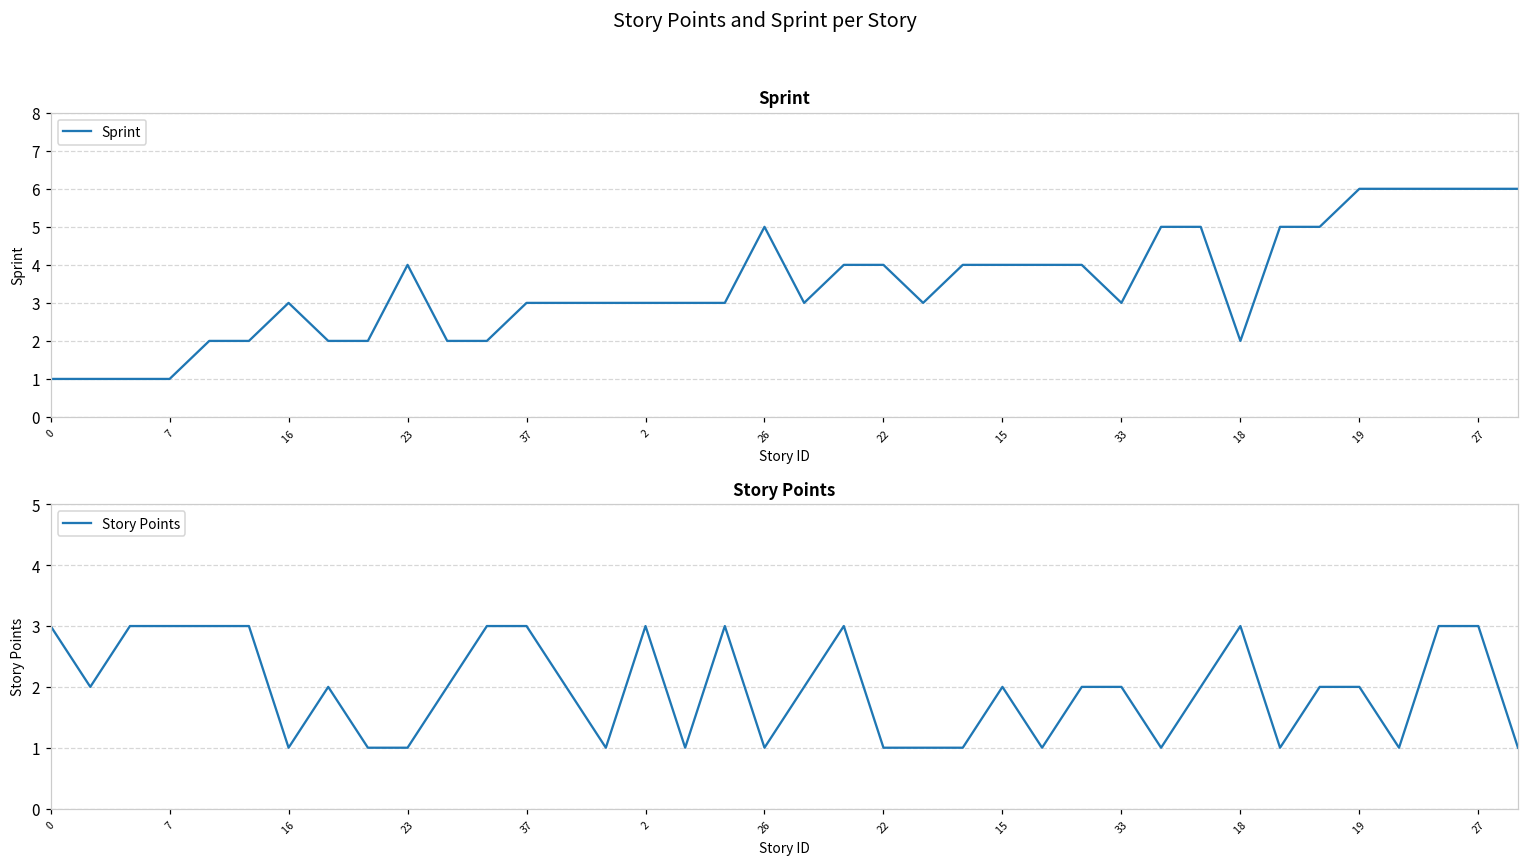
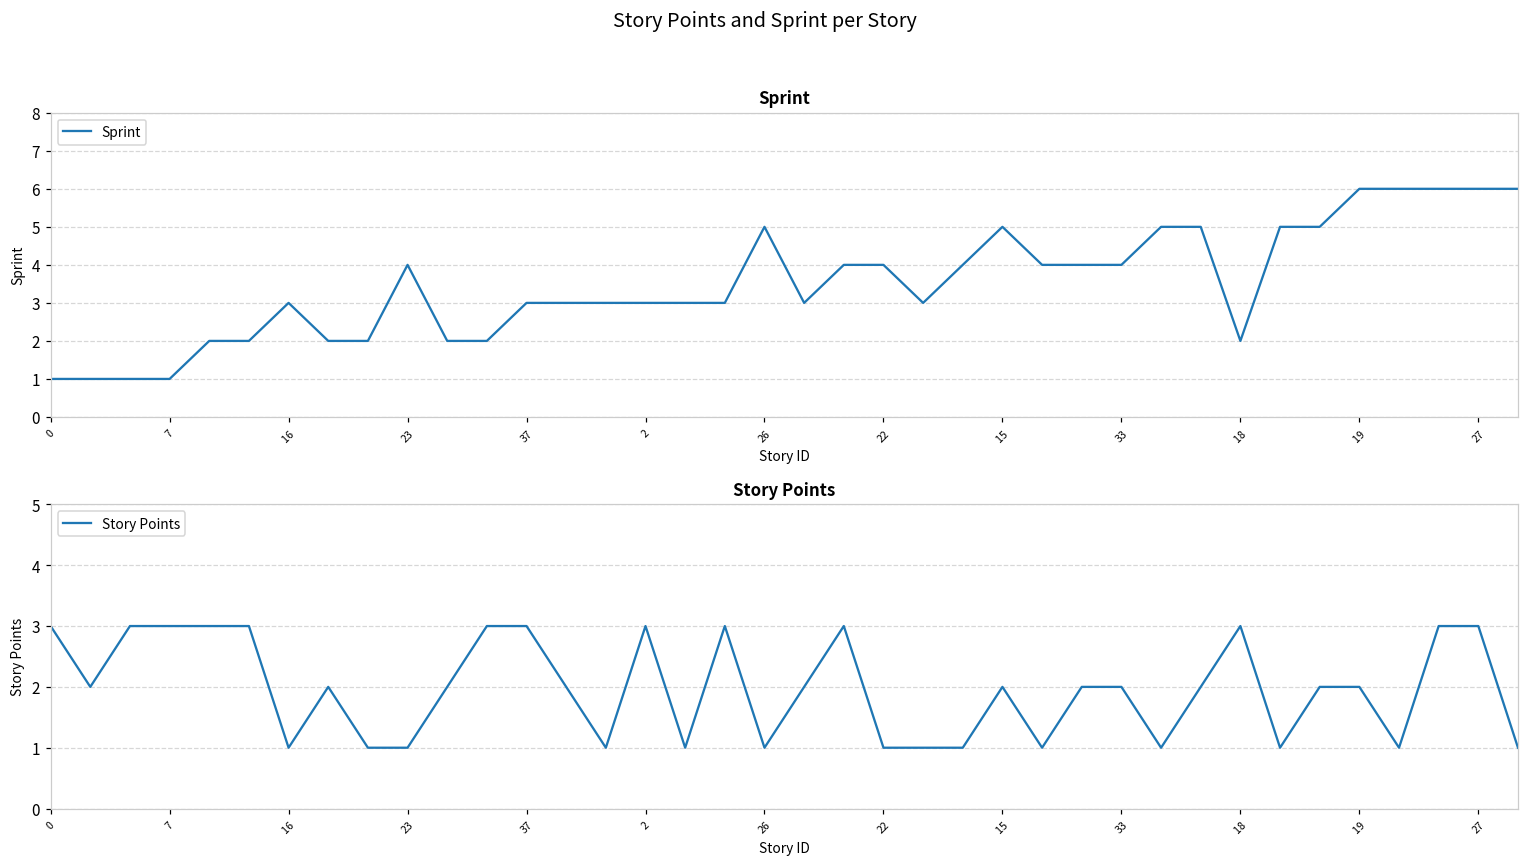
Sprint, 15: 4 -> 5
Sprint, 33: 3 -> 4
